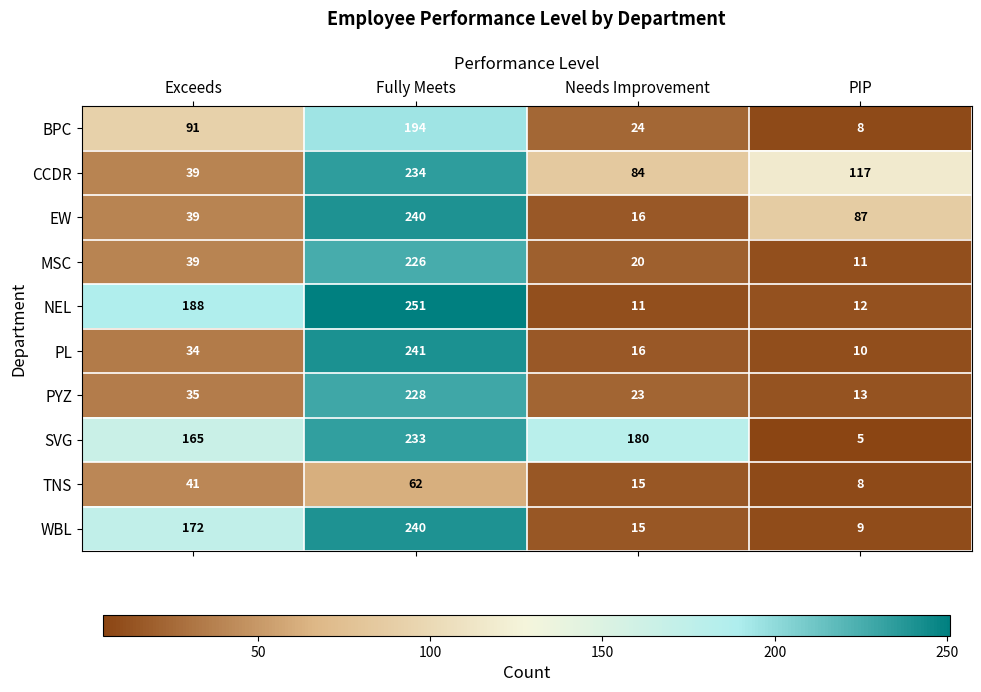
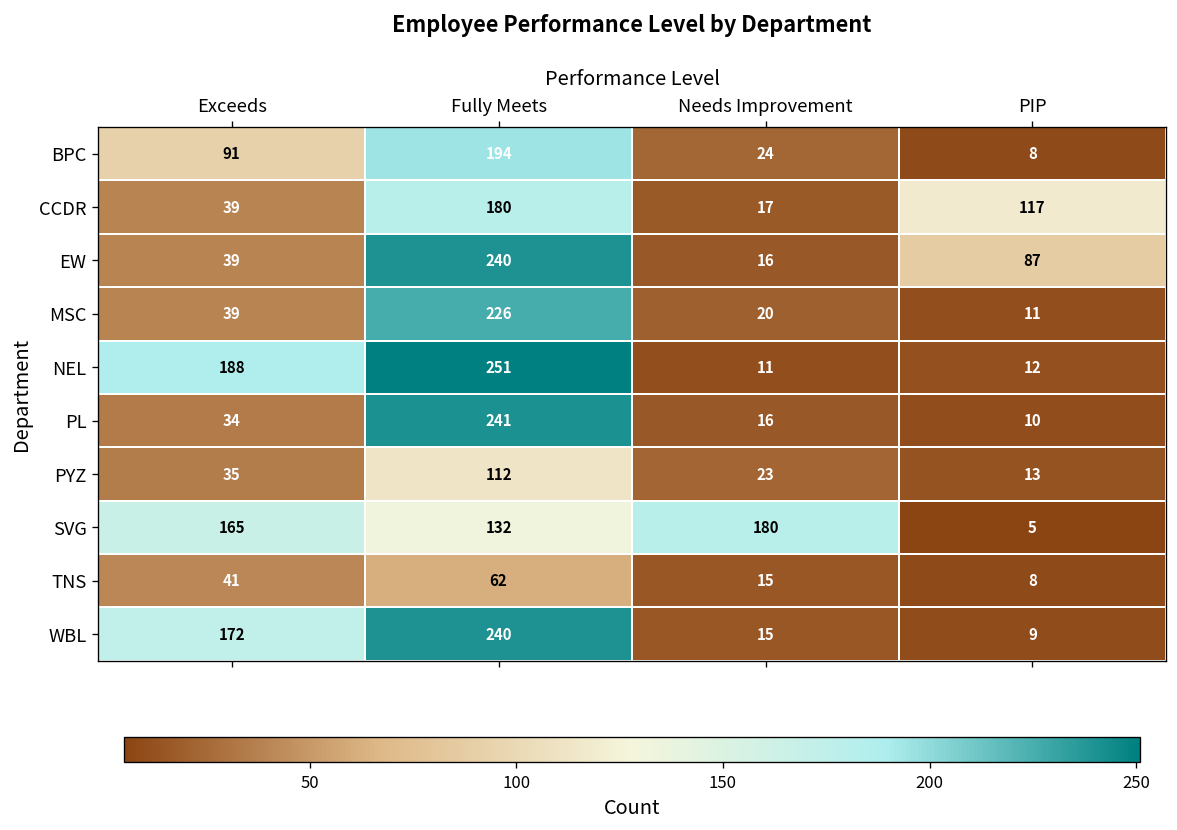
CCDR, Fully Meets: 234 -> 180
CCDR, Needs Improvement: 84 -> 17
PYZ, Fully Meets: 228 -> 112
SVG, Fully Meets: 233 -> 132
